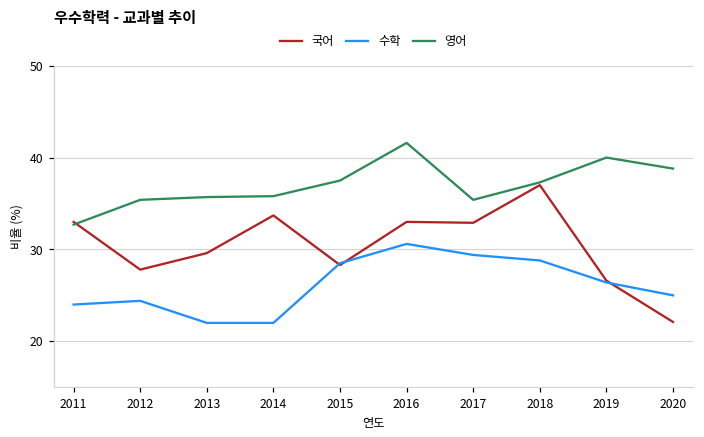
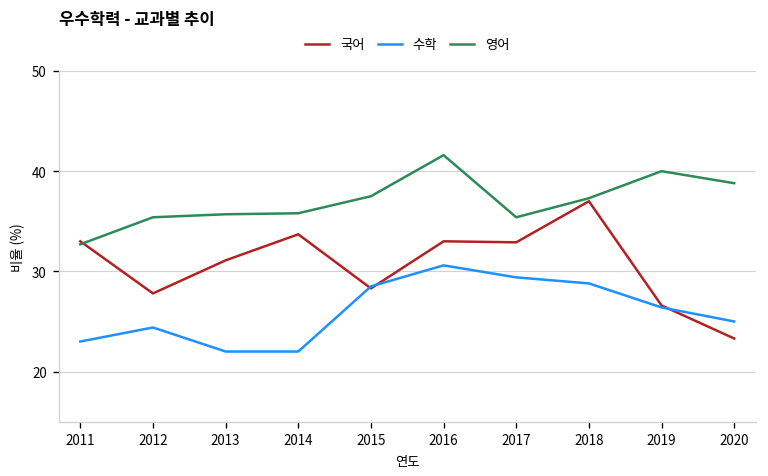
수학, 2011: 24 -> 23
국어, 2013: 30 -> 31
국어, 2020: 22 -> 23
